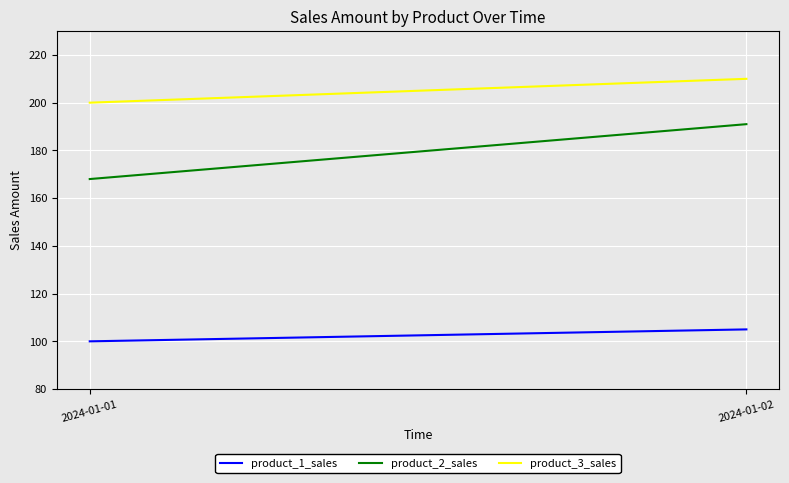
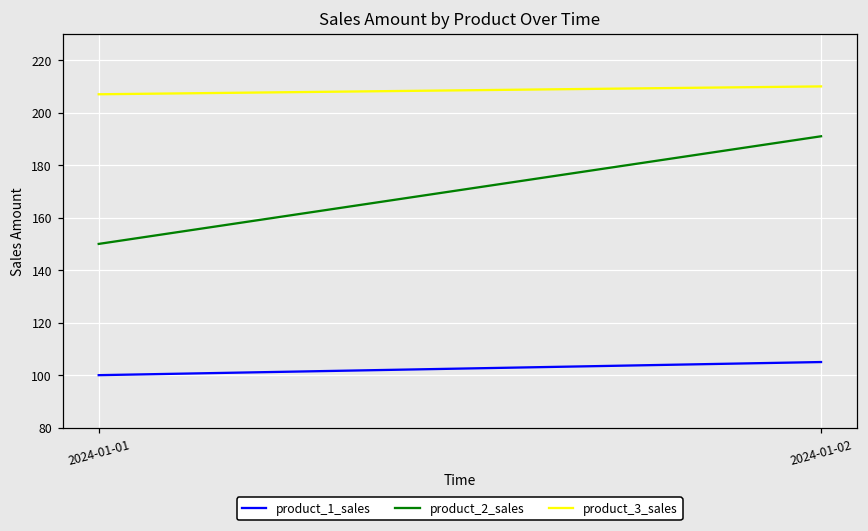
product_2_sales, 2024-01-01: 168 -> 150
product_3_sales, 2024-01-01: 200 -> 207
